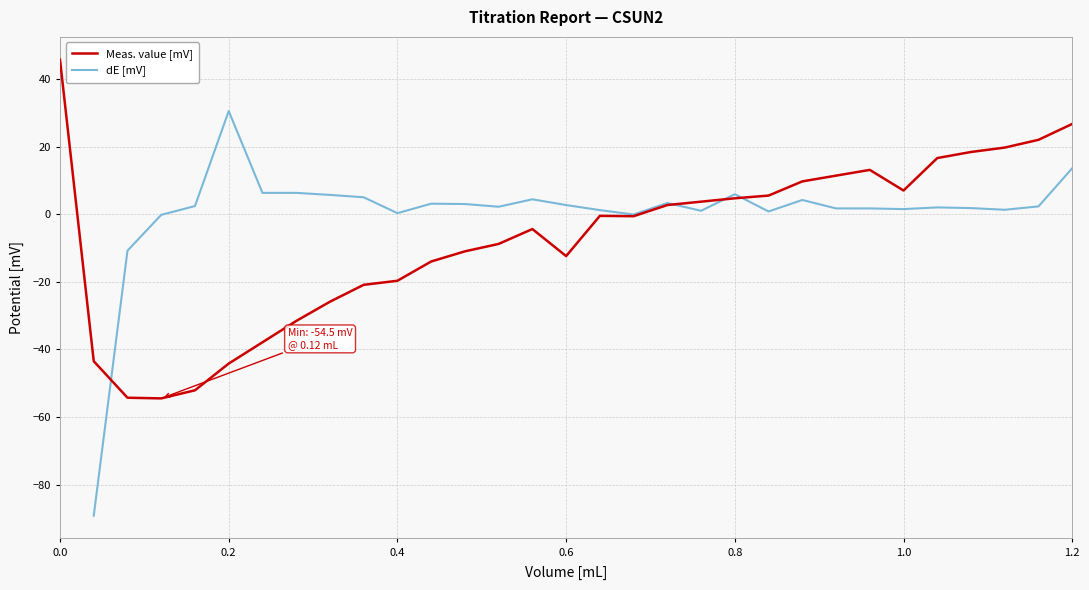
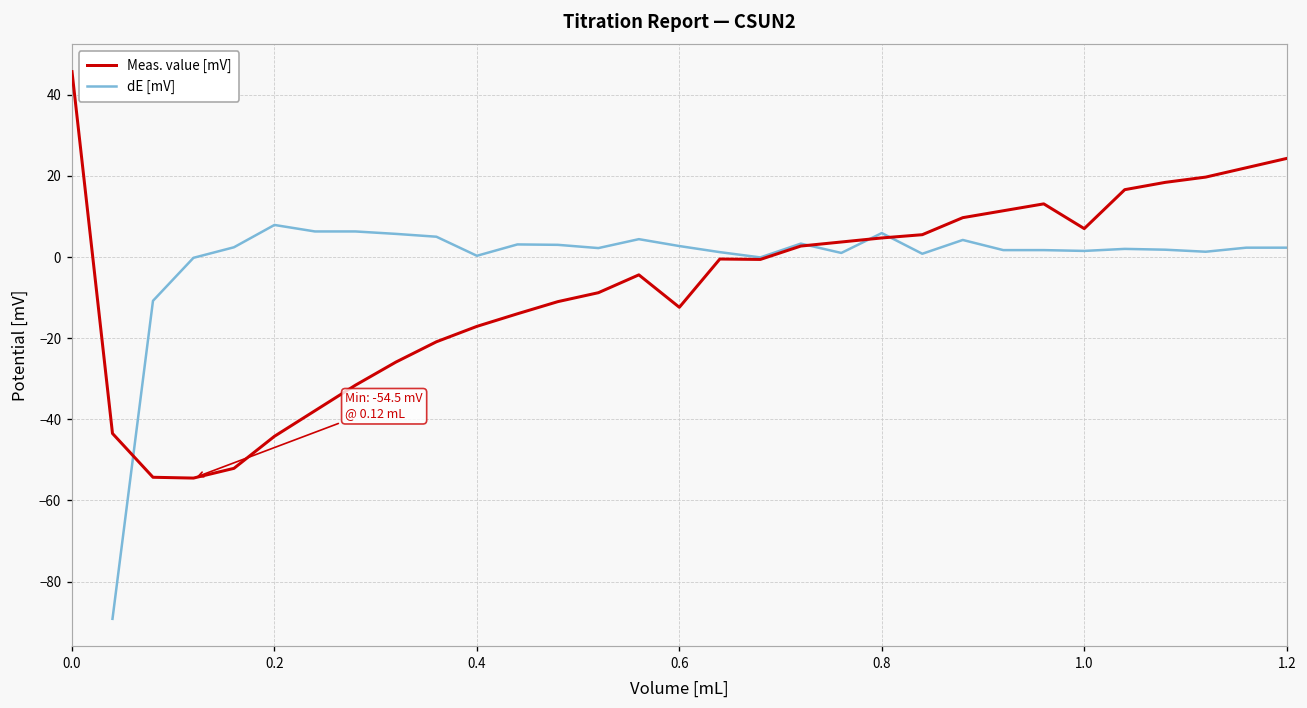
dE [mV], 0.2: 31 -> 8
Meas. value [mV], 0.4: -20 -> -17
Meas. value [mV], 1.2: 27 -> 24
dE [mV], 1.2: 14 -> 2
